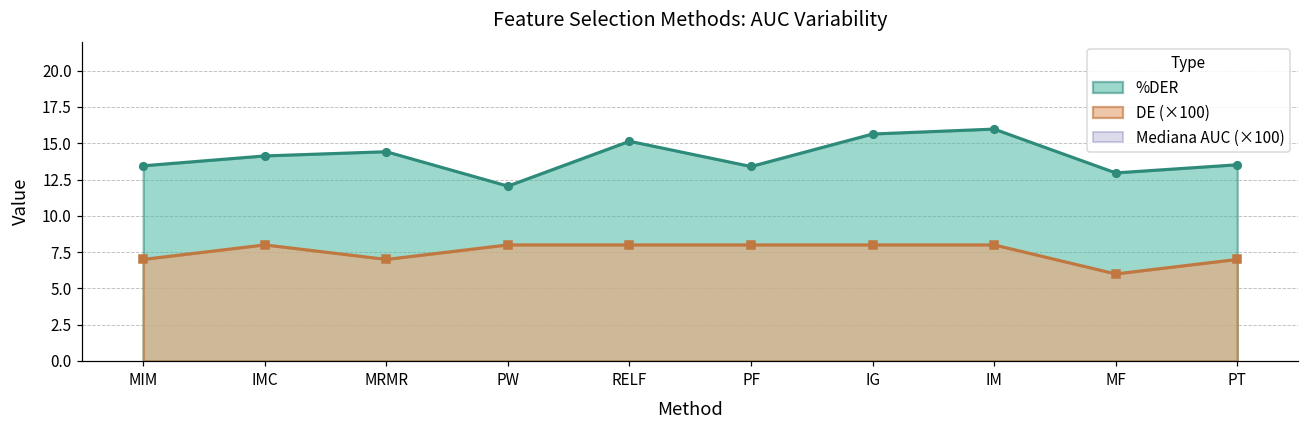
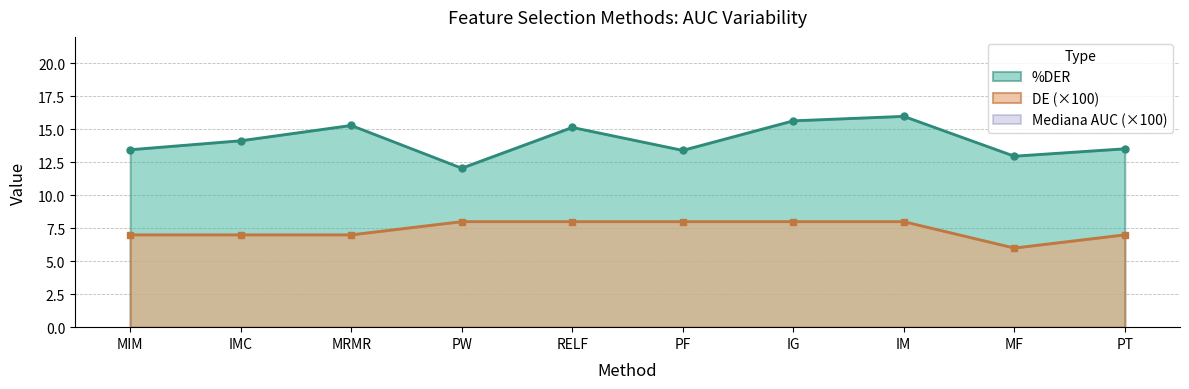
DE (×100), IMC: 8.0 -> 7.0
%DER, MRMR: 14.4 -> 15.3
